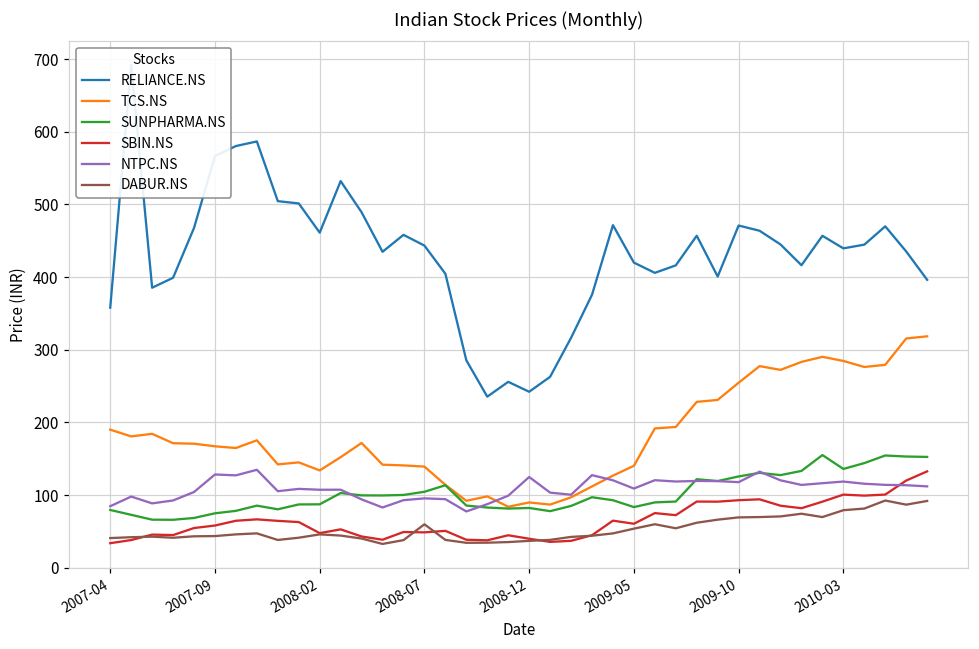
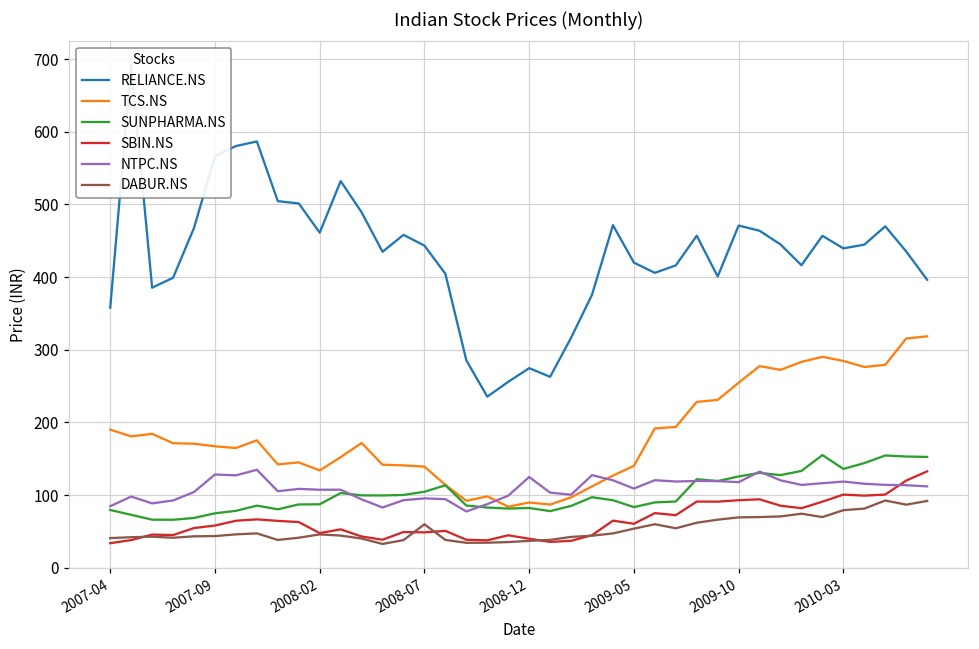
RELIANCE.NS, 2008-12: 240 -> 270
